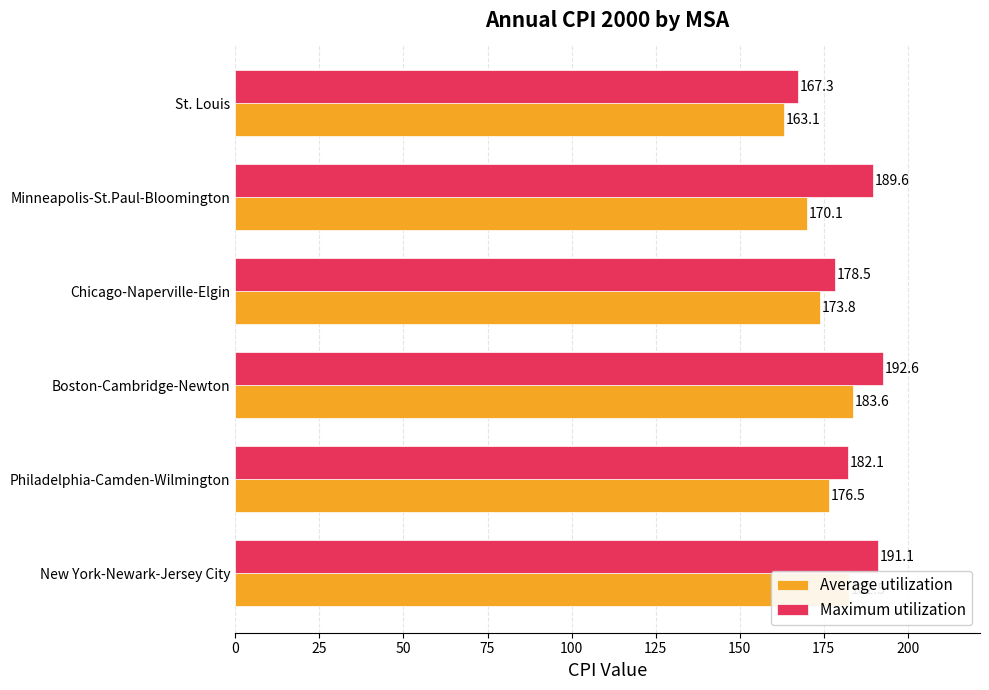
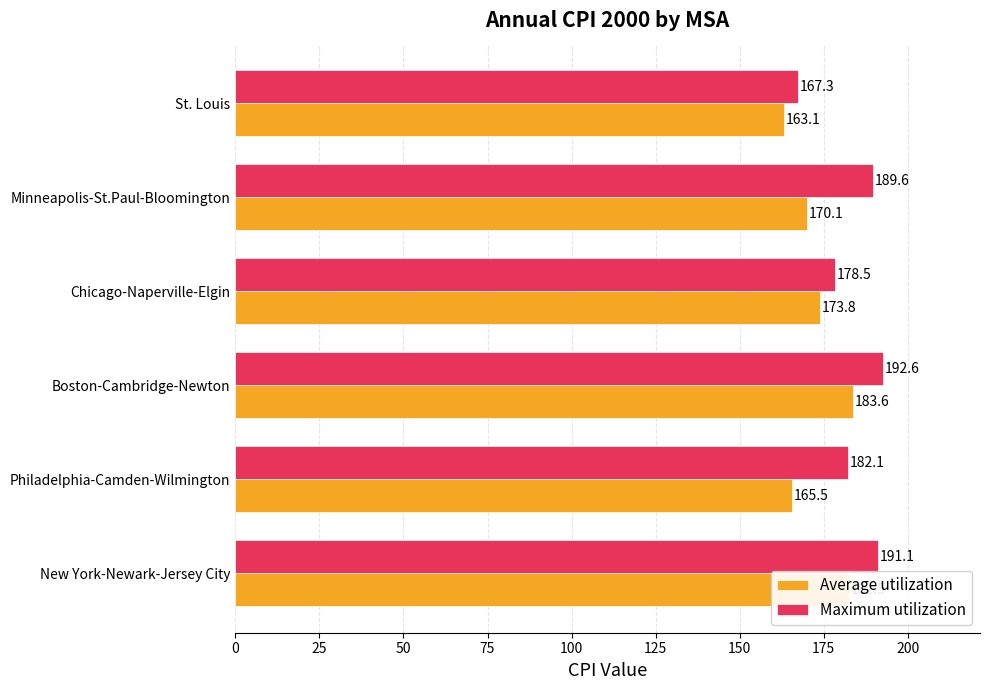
Average utilization, Philadelphia-Camden-Wilmington: 176.5 -> 165.5
